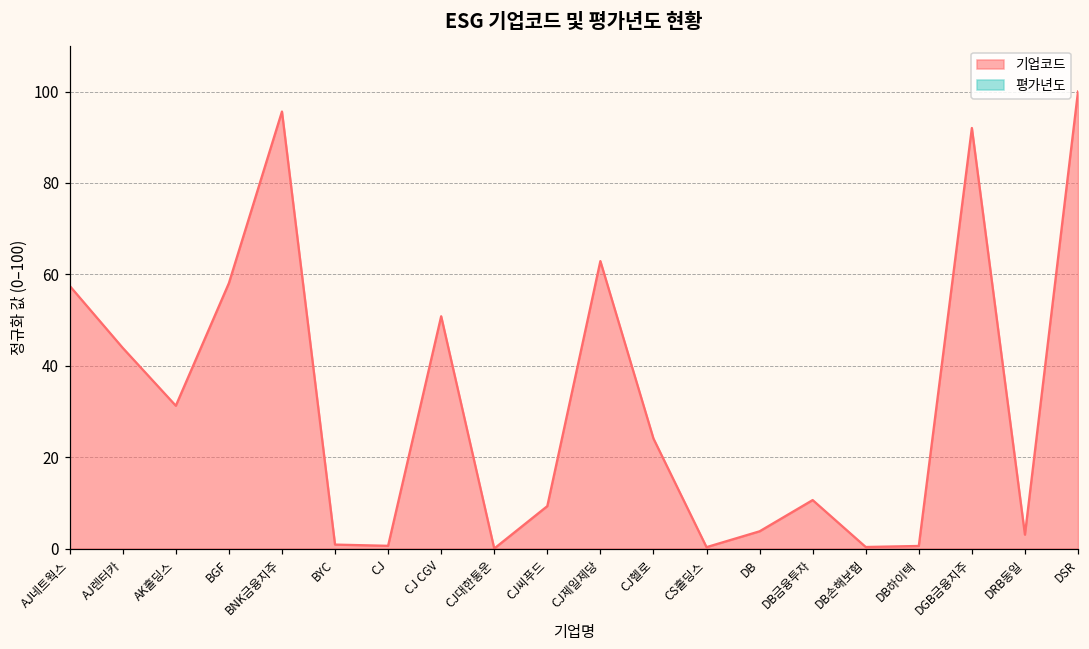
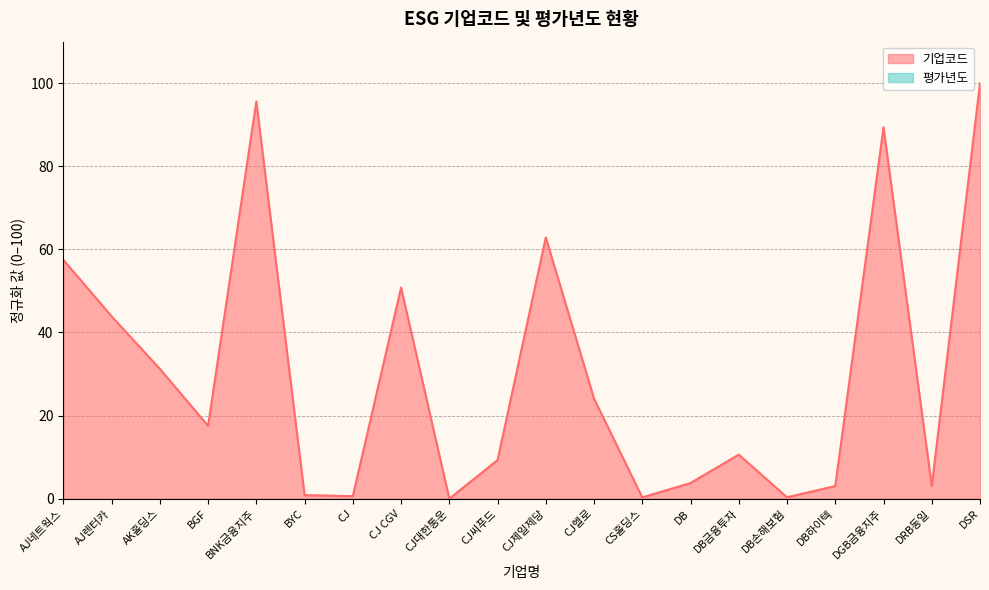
BGF: 58 -> 18
DB하이텍: 1 -> 3
DGB금융지주: 92 -> 89
